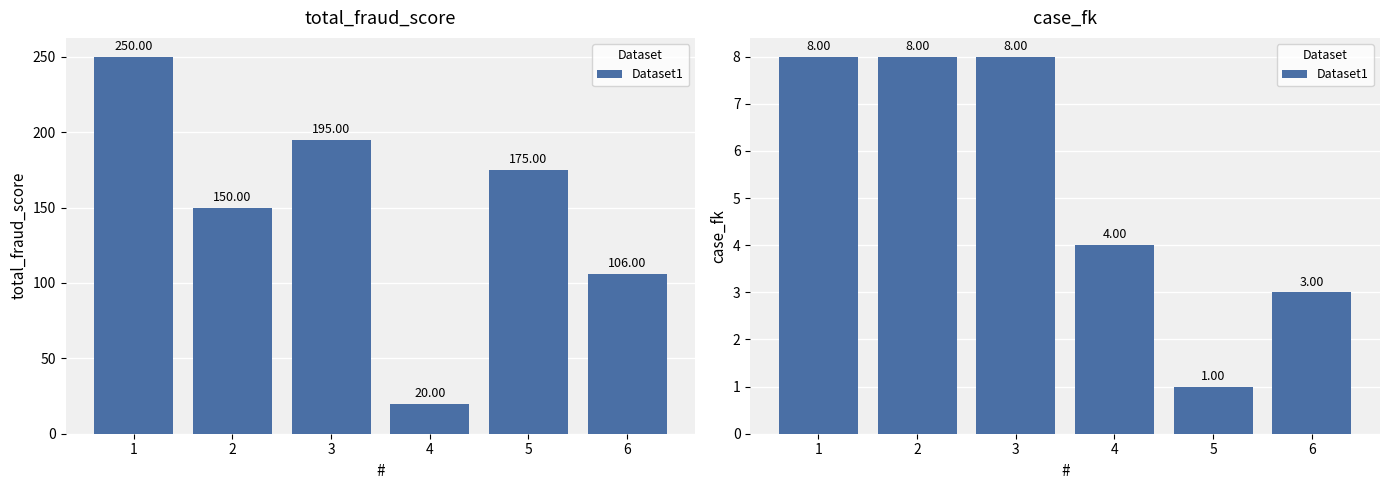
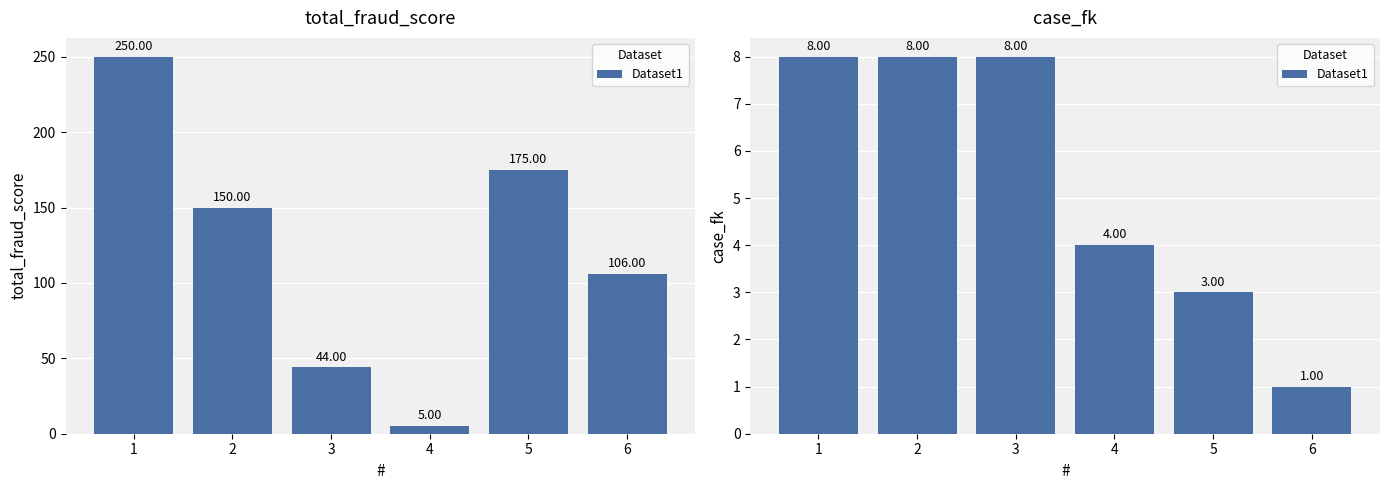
total_fraud_score, 3: 195.00 -> 44.00
total_fraud_score, 4: 20.00 -> 5.00
case_fk, 5: 1.00 -> 3.00
case_fk, 6: 3.00 -> 1.00
